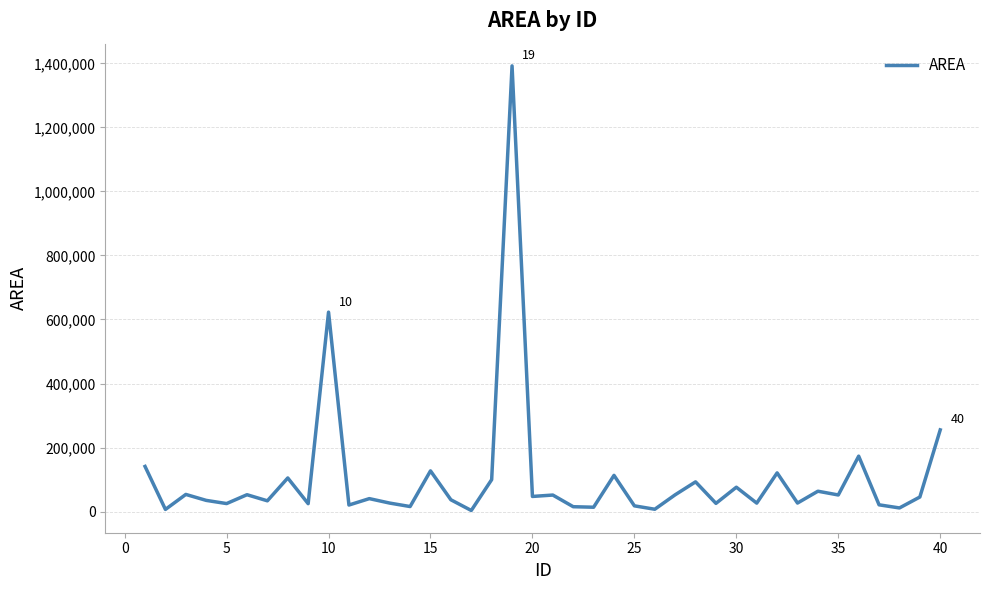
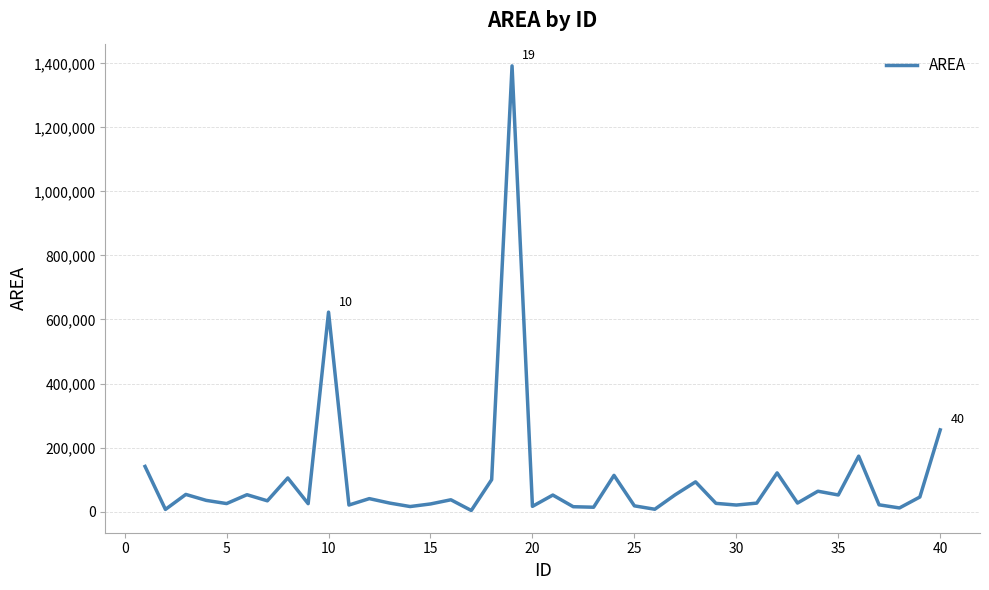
15: 130,000 -> 20,000
20: 50,000 -> 20,000
30: 80,000 -> 20,000
